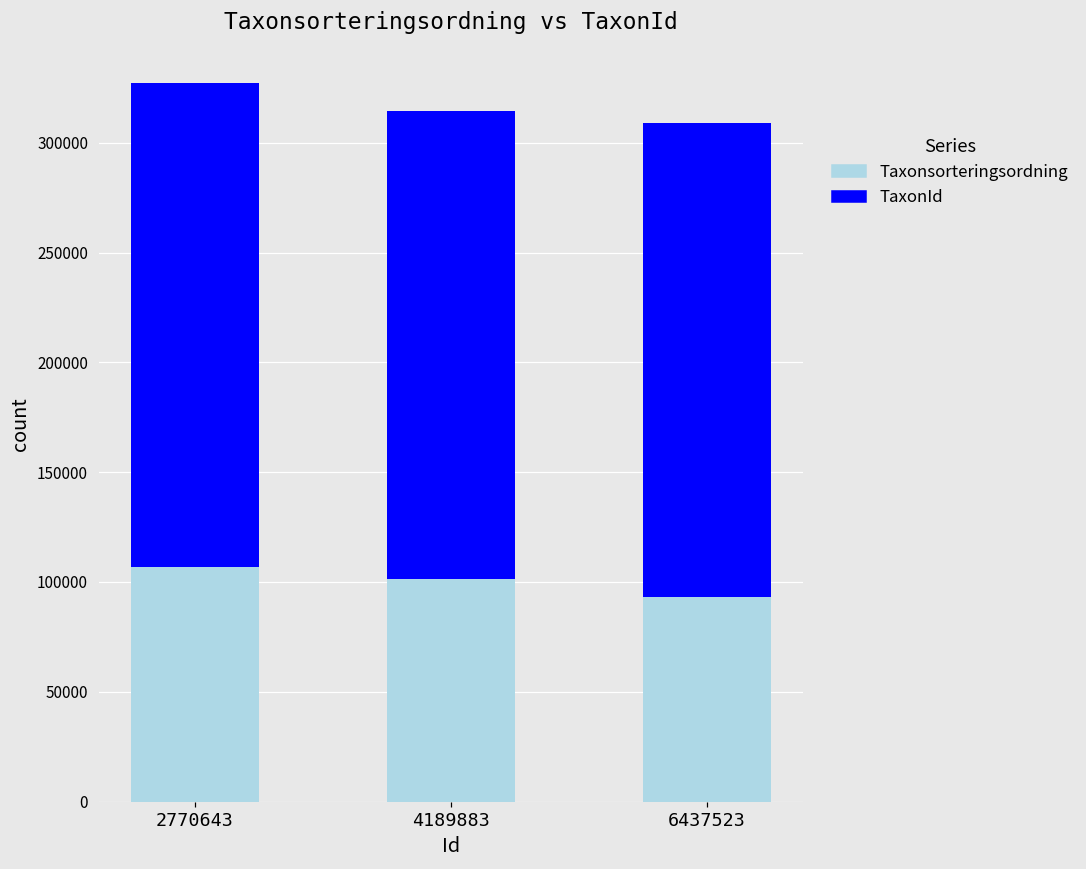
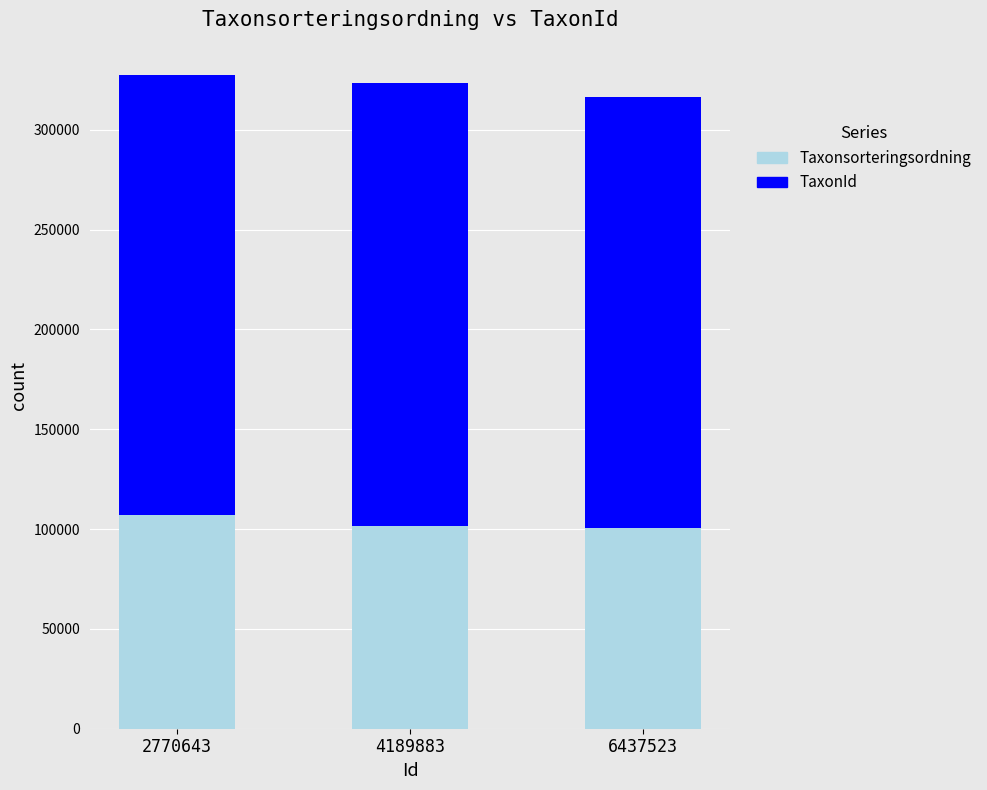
TaxonId, 4189883: 213000 -> 222000
Taxonsorteringsordning, 6437523: 93000 -> 101000
